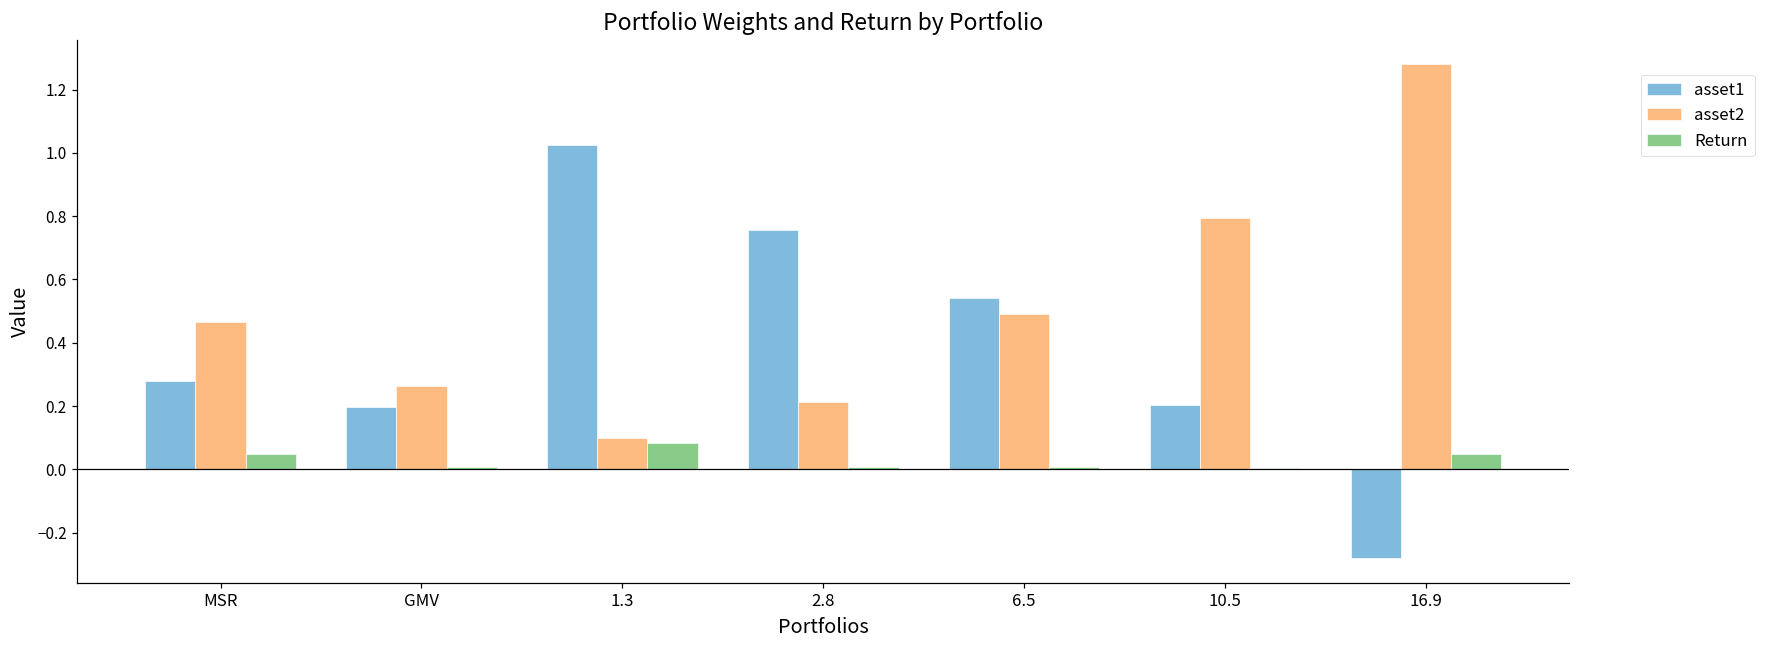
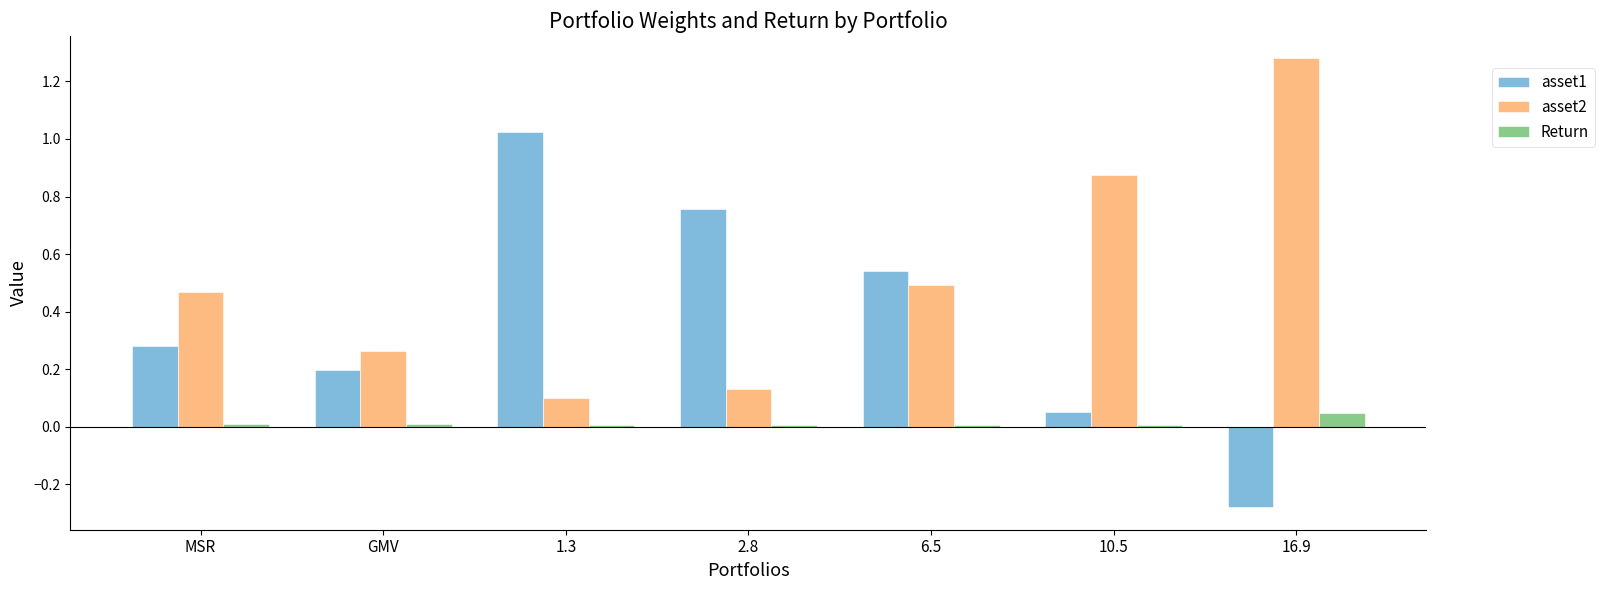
Return, MSR: 0.05 -> 0.01
Return, 1.3: 0.08 -> 0.01
asset2, 2.8: 0.21 -> 0.13
asset1, 10.5: 0.20 -> 0.05
asset2, 10.5: 0.80 -> 0.88
